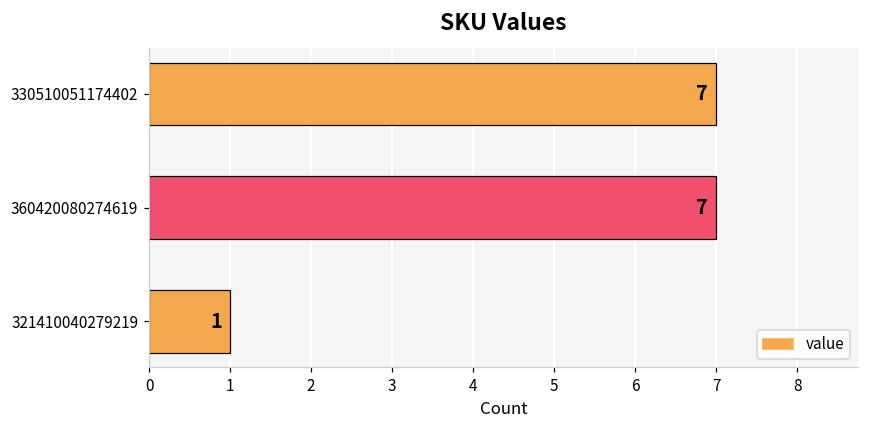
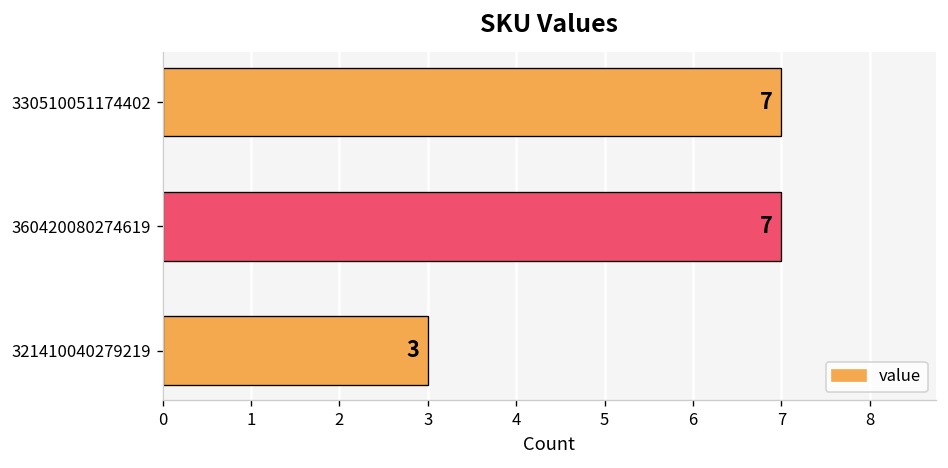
321410040279219: 1 -> 3
